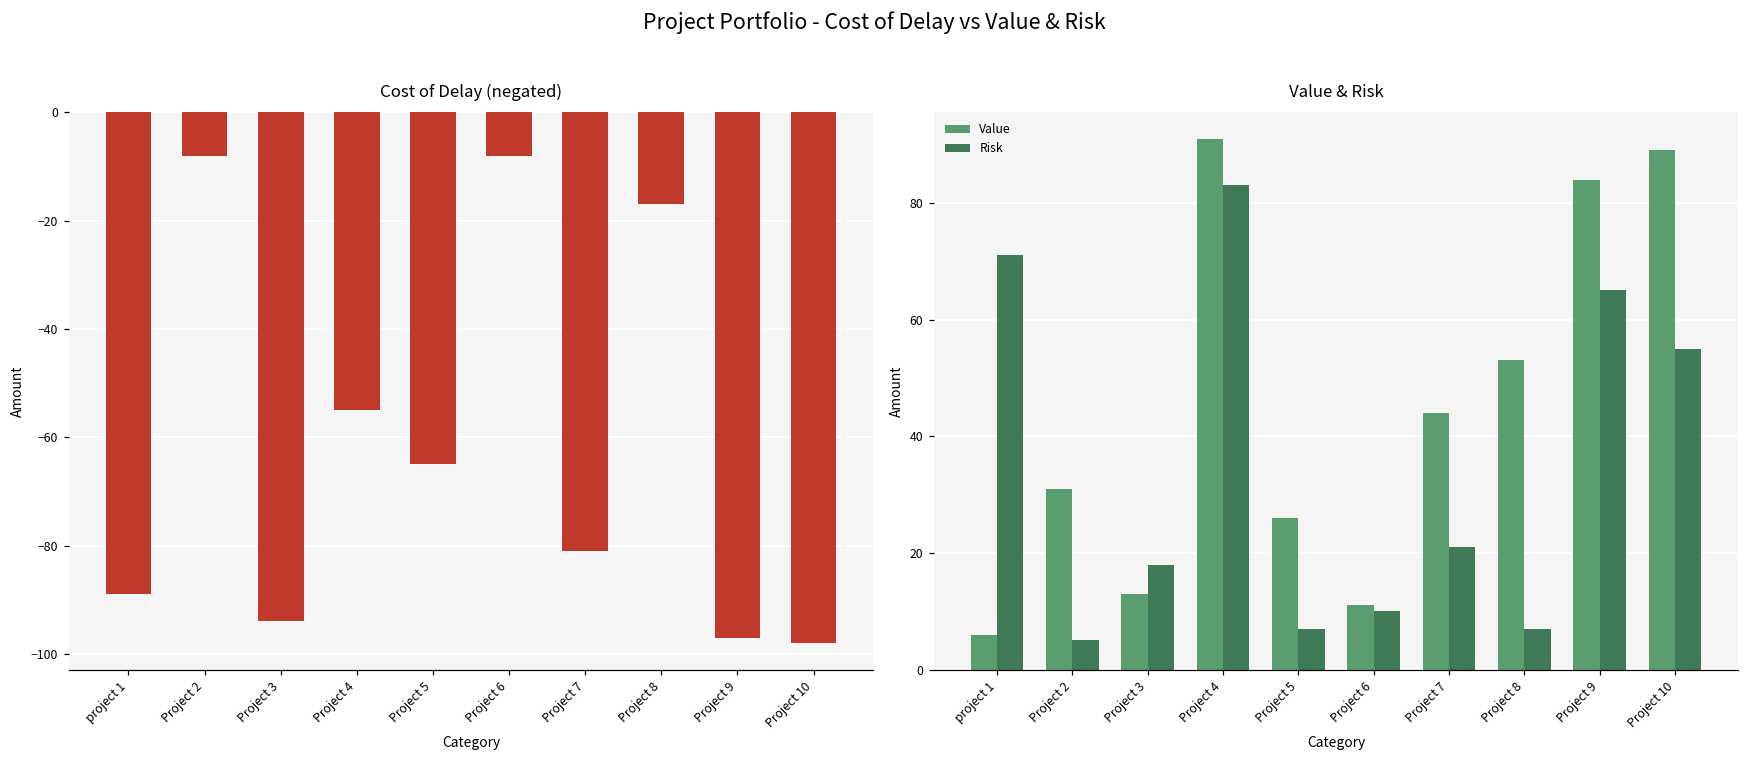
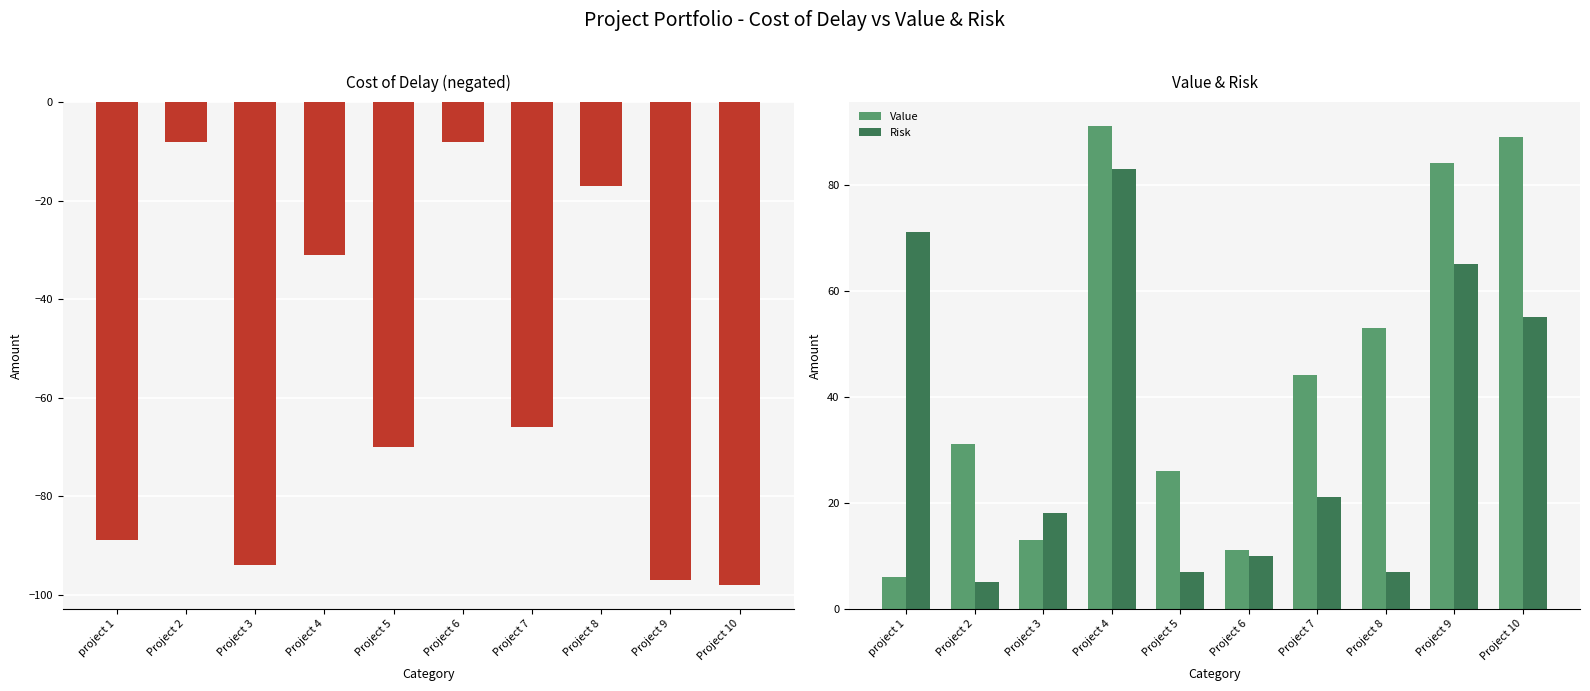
Cost of Delay (negated), Project 4: -55 -> -31
Cost of Delay (negated), Project 5: -65 -> -70
Cost of Delay (negated), Project 7: -81 -> -66
